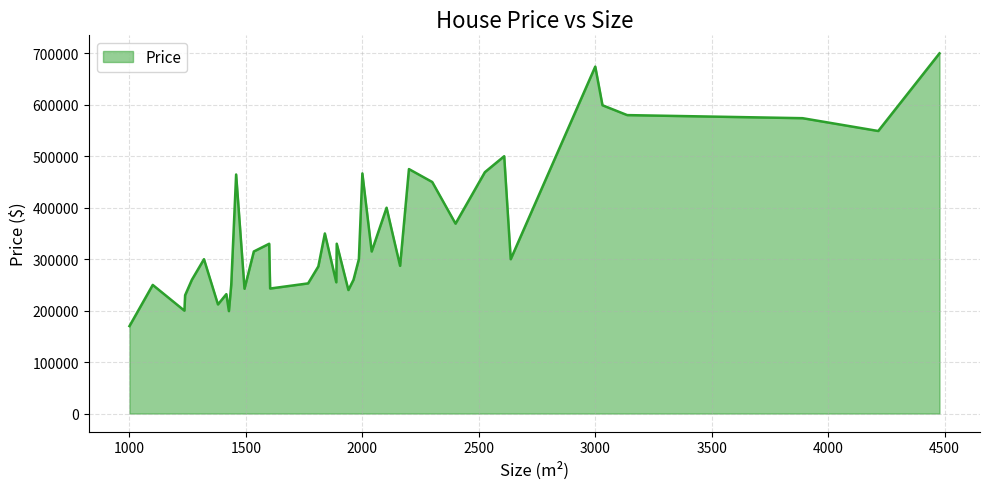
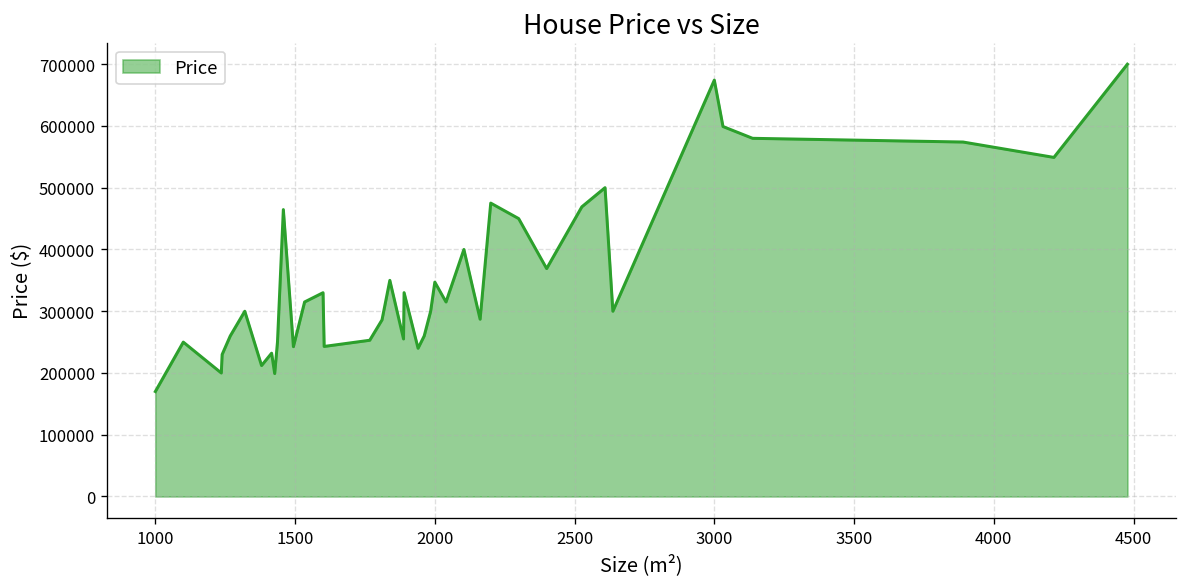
2000: 470000 -> 350000
